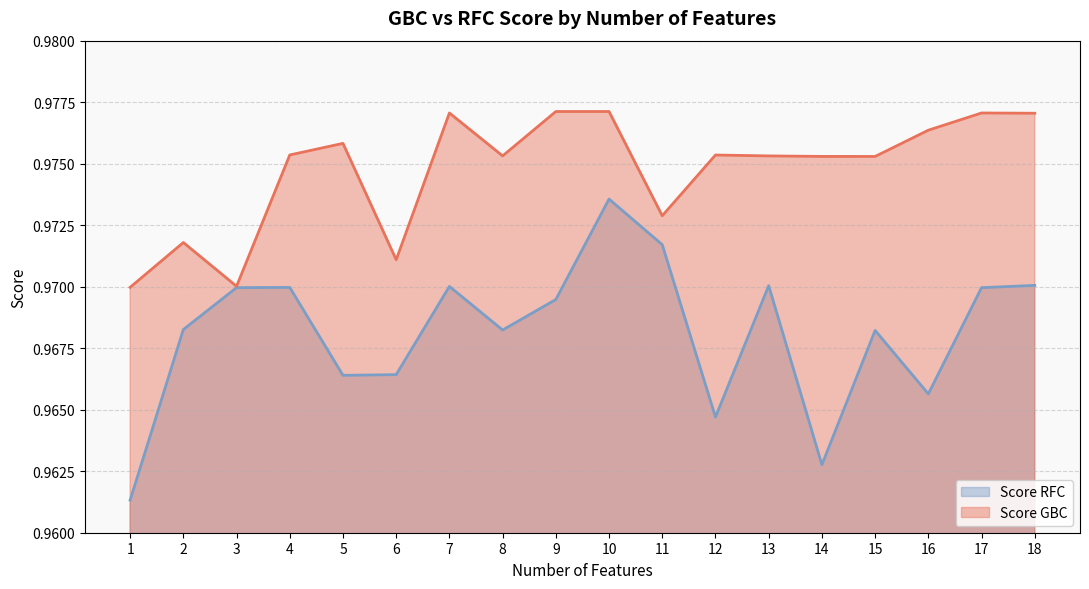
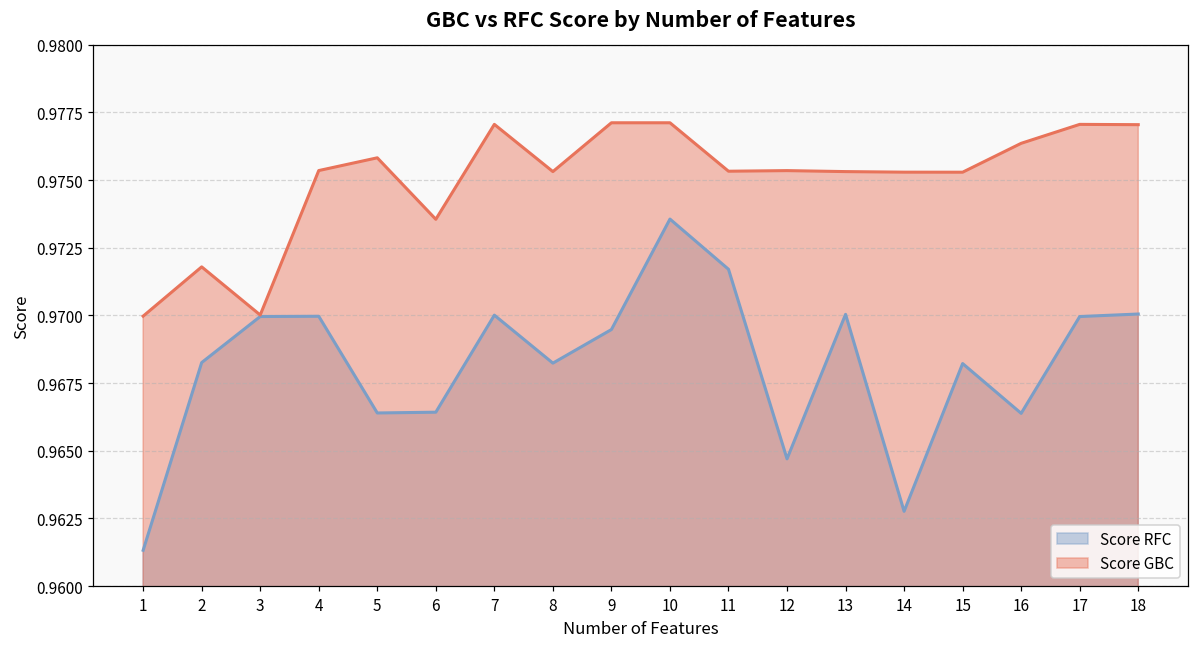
Score GBC, 6: 0.9711 -> 0.9736
Score GBC, 11: 0.9729 -> 0.9753
Score RFC, 16: 0.9656 -> 0.9664
